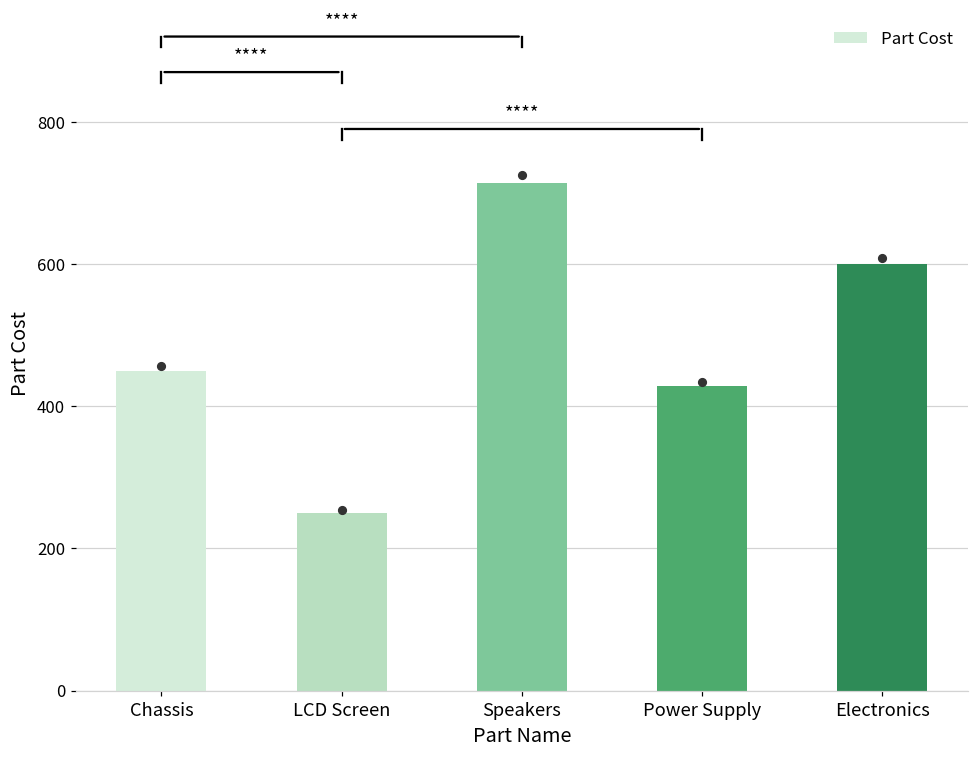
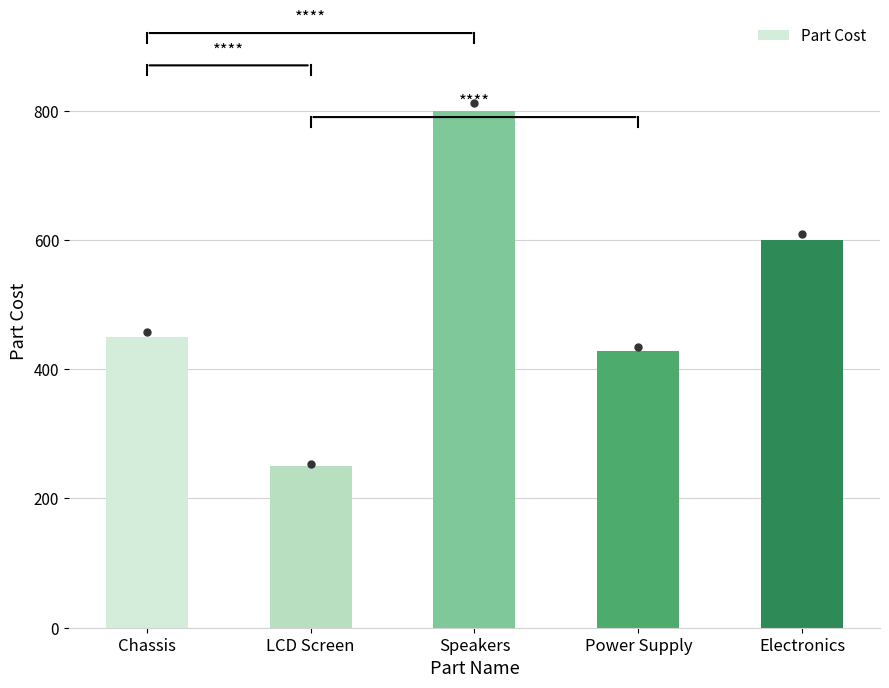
Part Cost, Speakers: 710 -> 800
